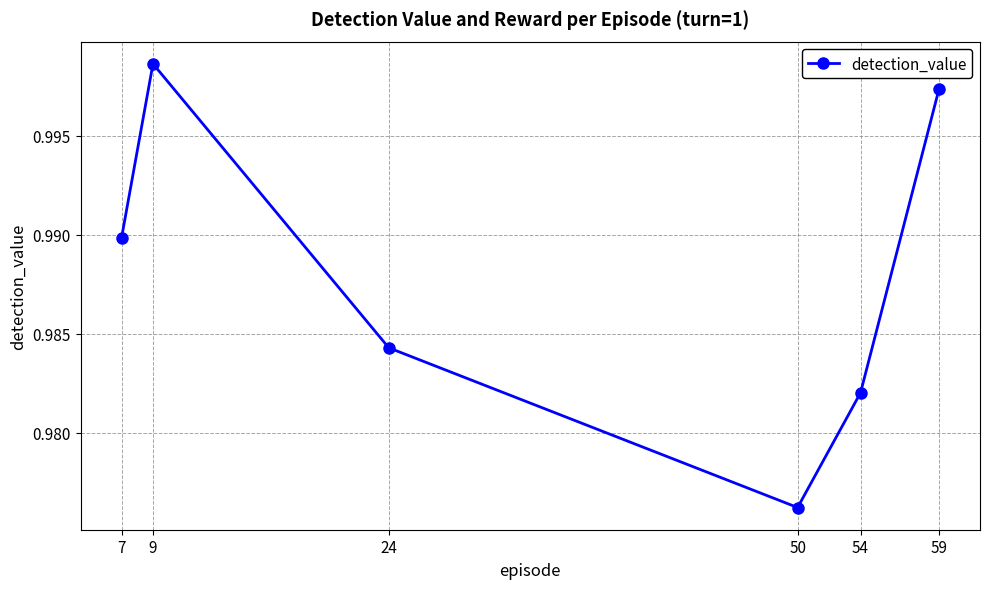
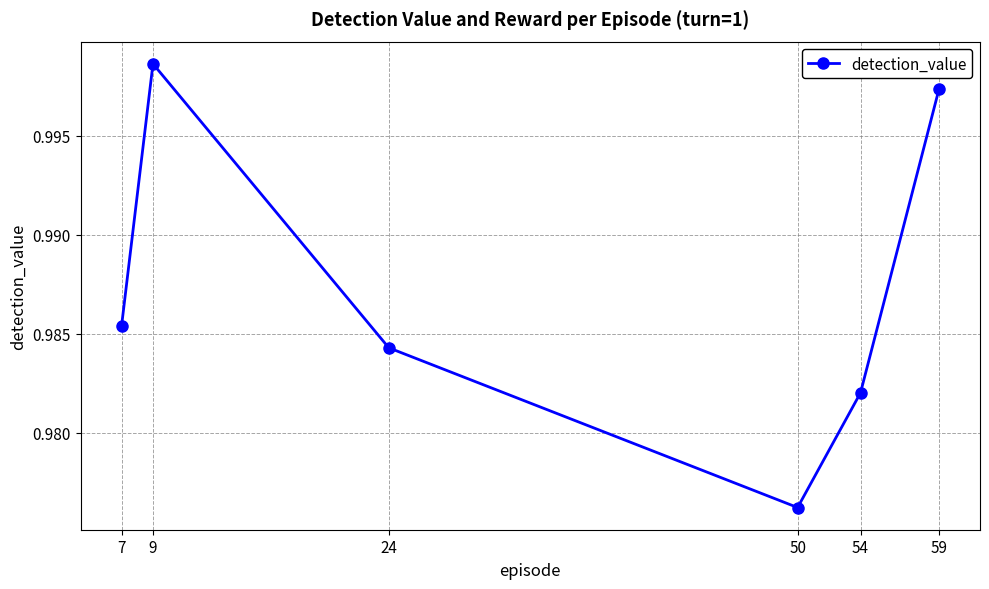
7: 0.9898 -> 0.9854
